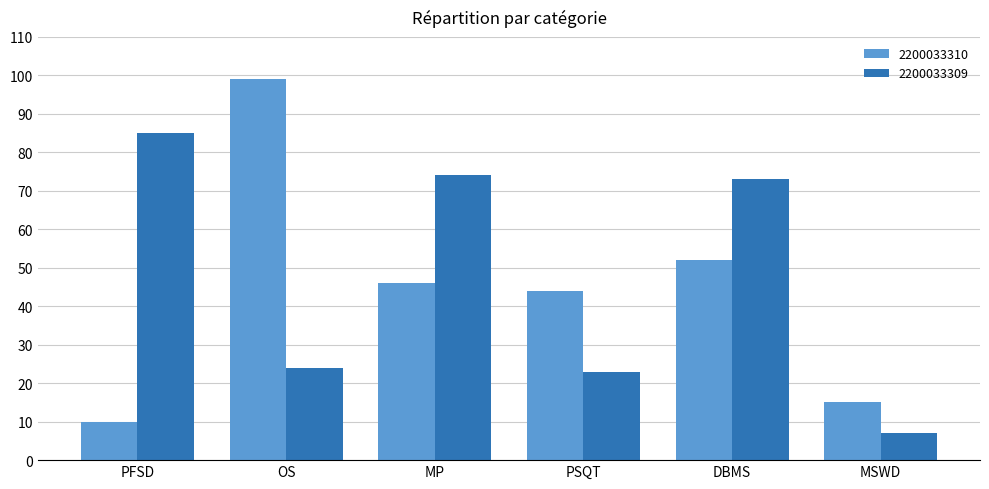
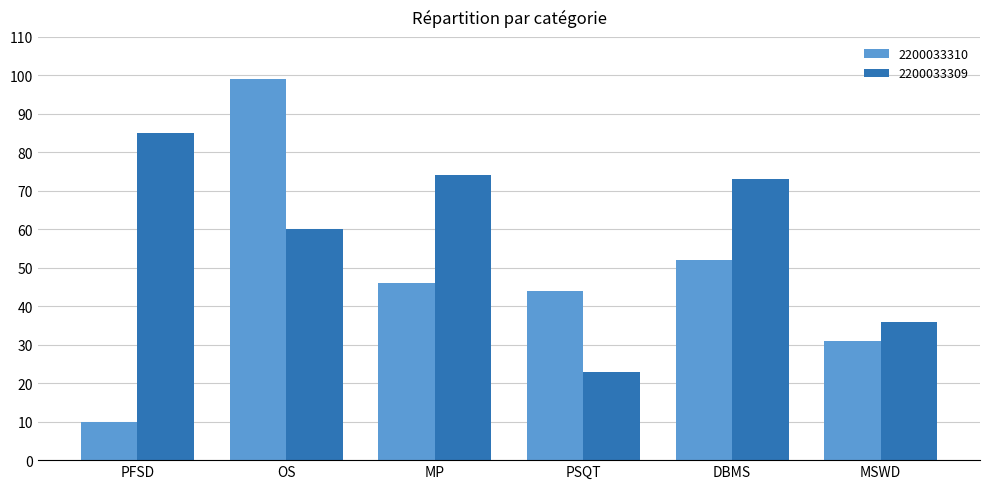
2200033309, OS: 24 -> 60
2200033310, MSWD: 15 -> 31
2200033309, MSWD: 7 -> 36
